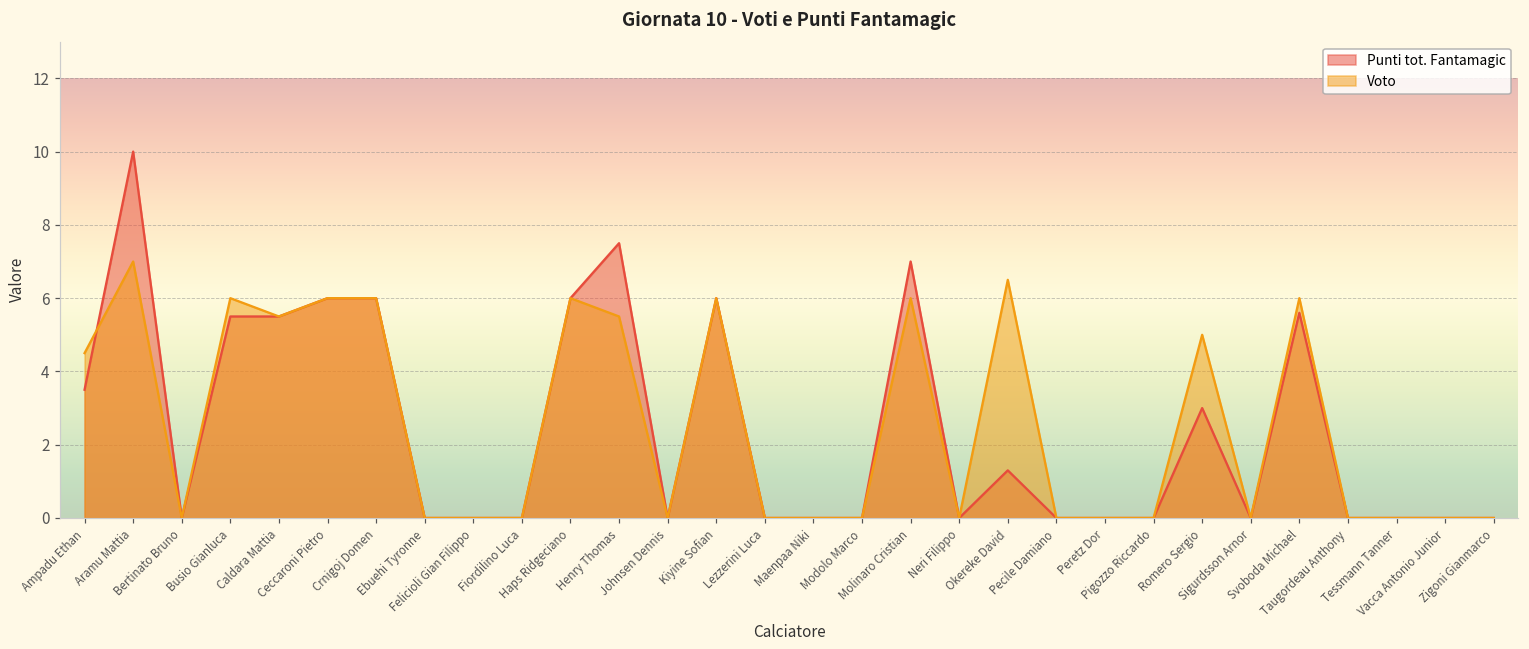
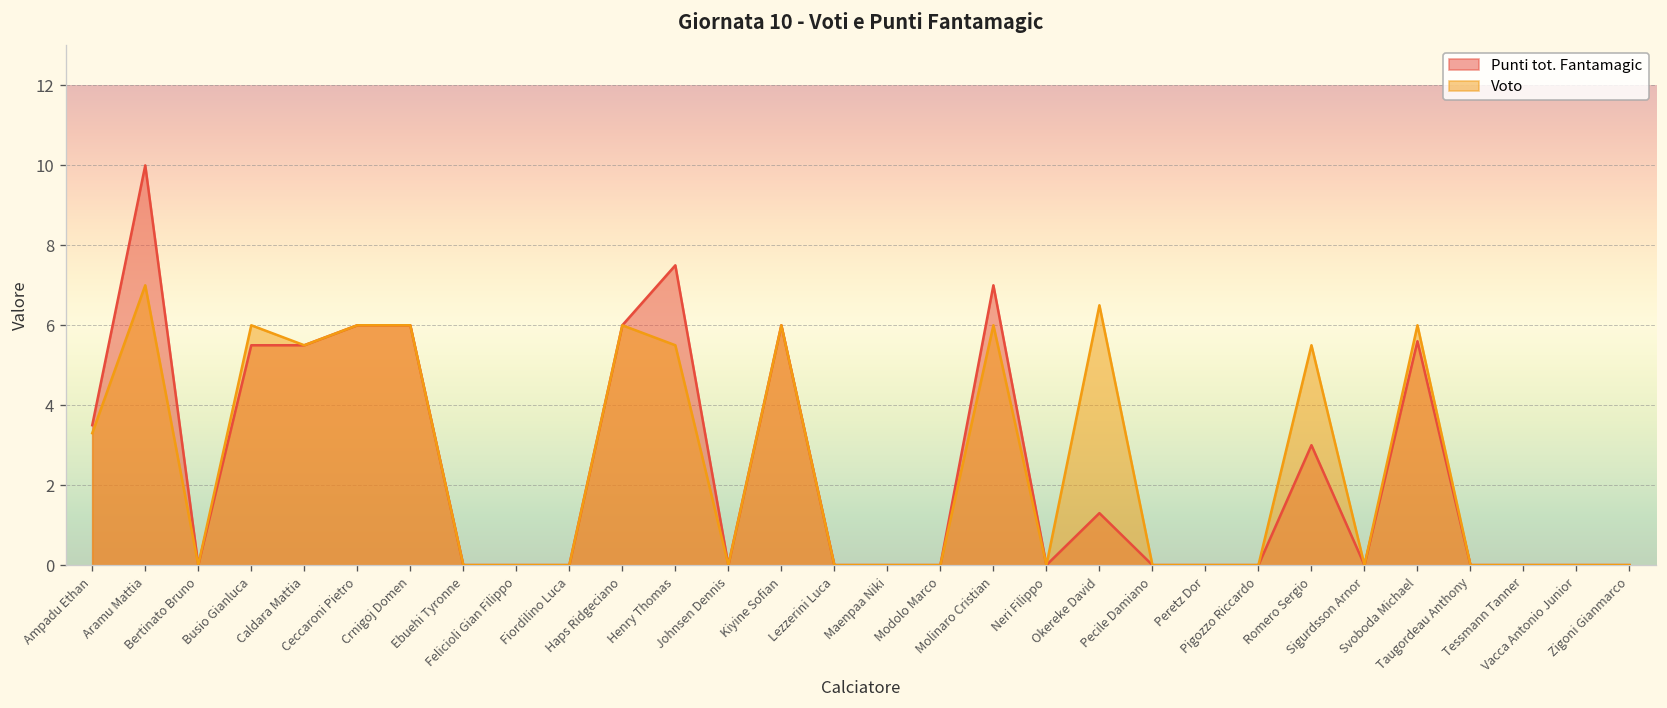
Voto, Ampadu Ethan: 4.5 -> 3.3
Voto, Romero Sergio: 5.0 -> 5.5
